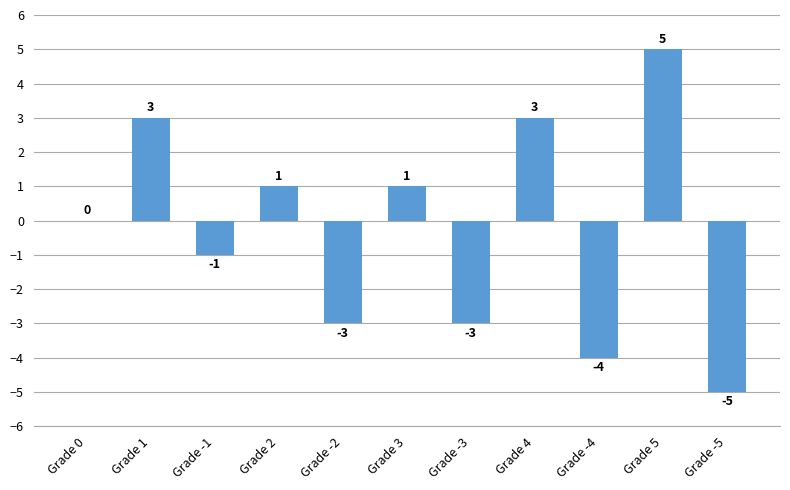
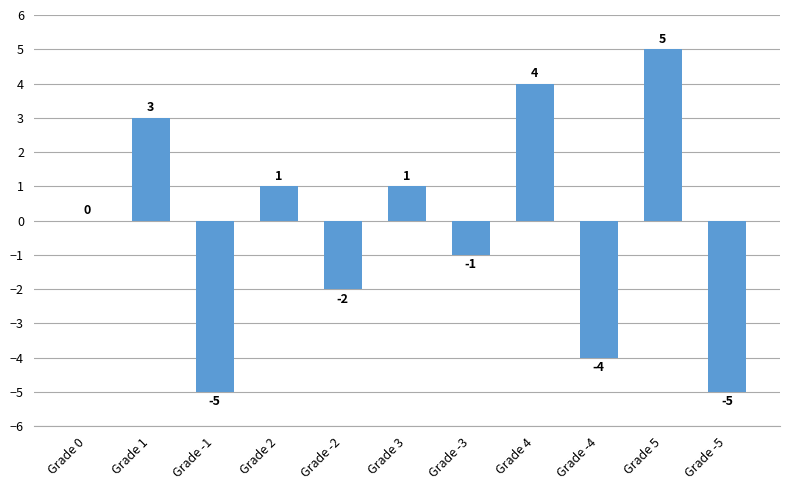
Grade -1: -1 -> -5
Grade -2: -3 -> -2
Grade -3: -3 -> -1
Grade 4: 3 -> 4
